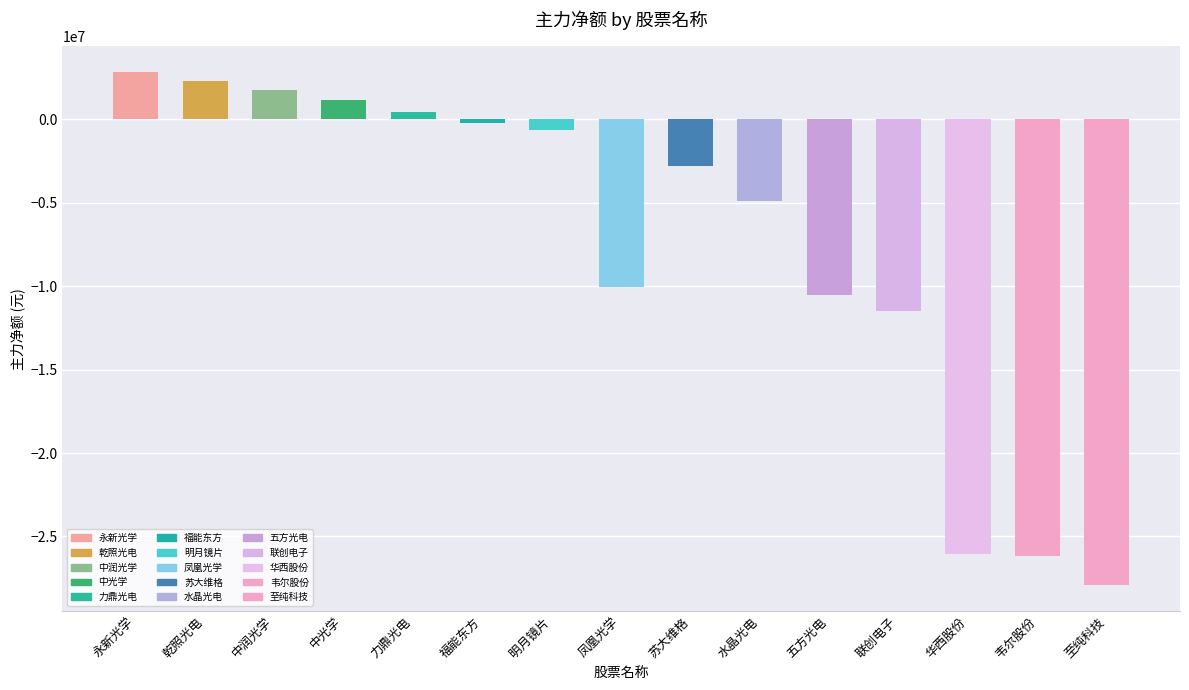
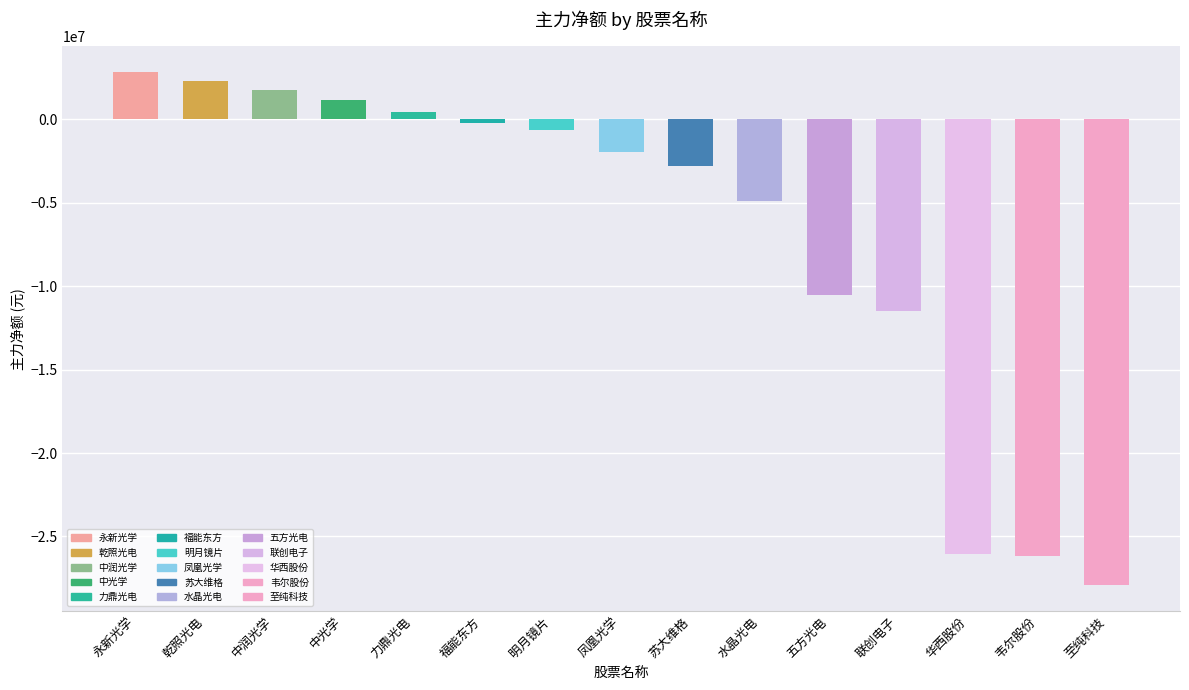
凤凰光学: -10000000 -> -2000000
